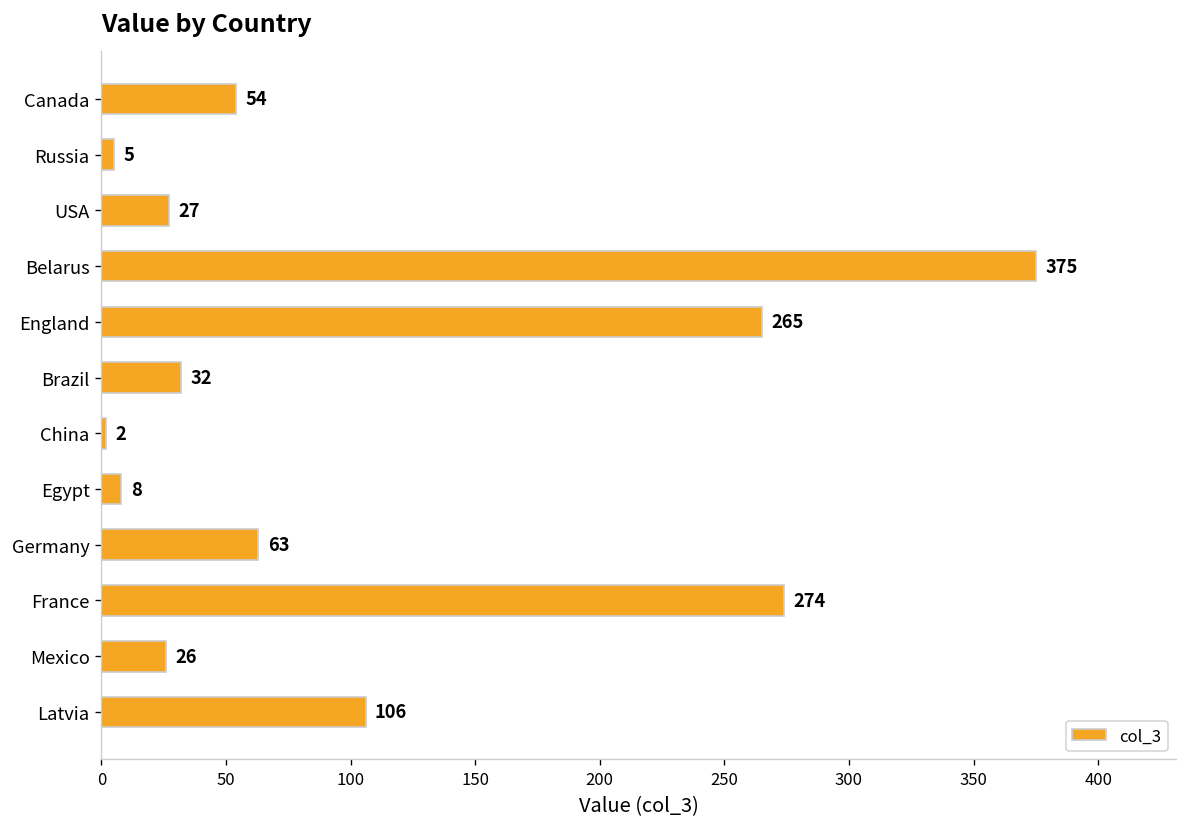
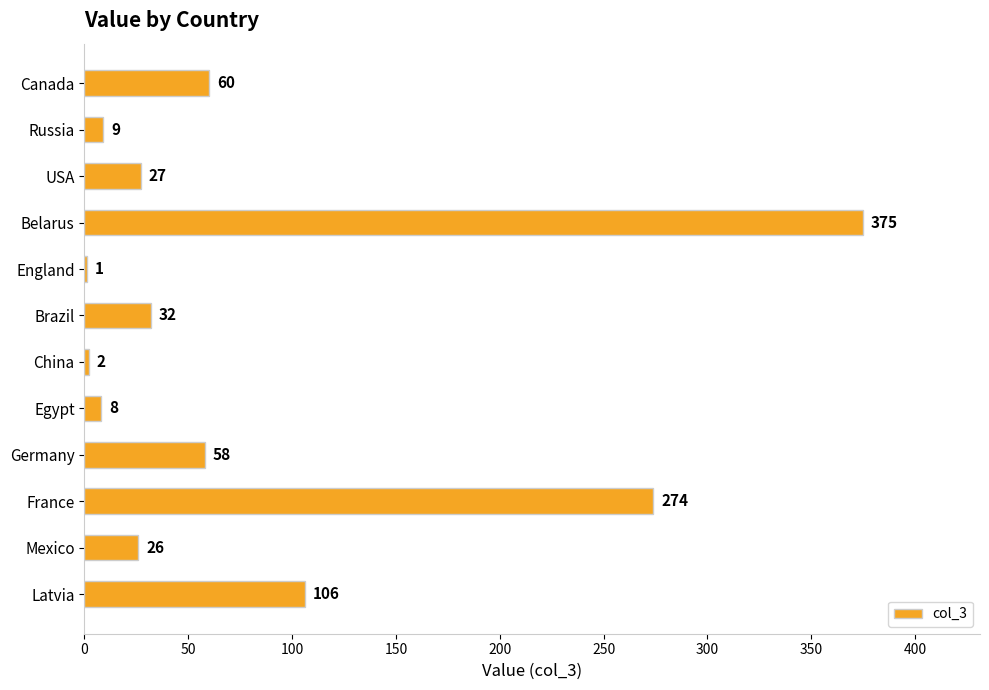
Canada: 54 -> 60
Russia: 5 -> 9
England: 265 -> 1
Germany: 63 -> 58
